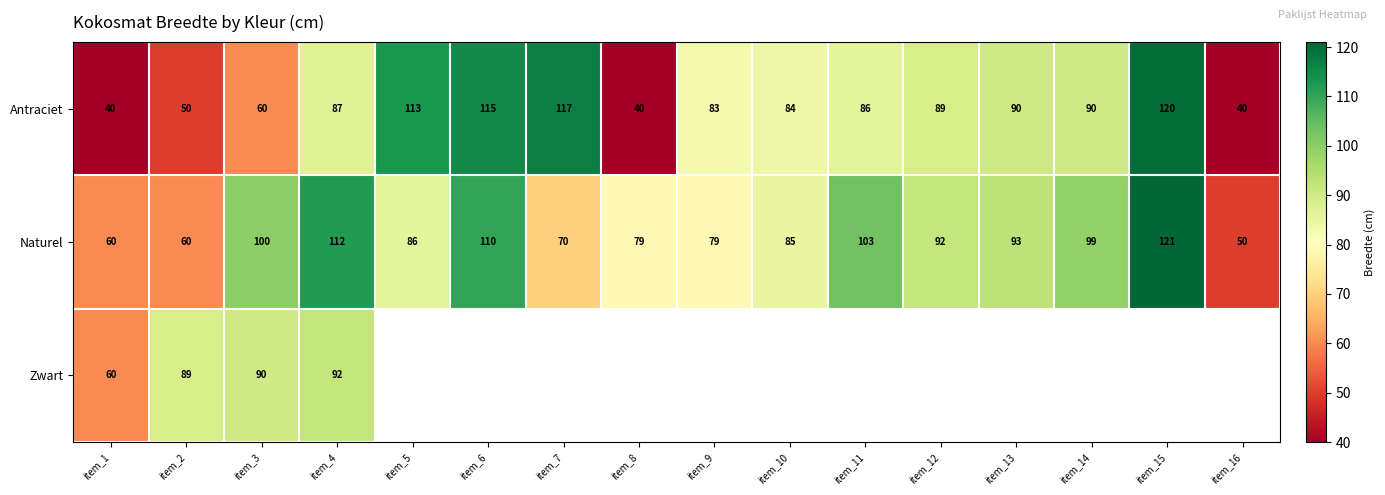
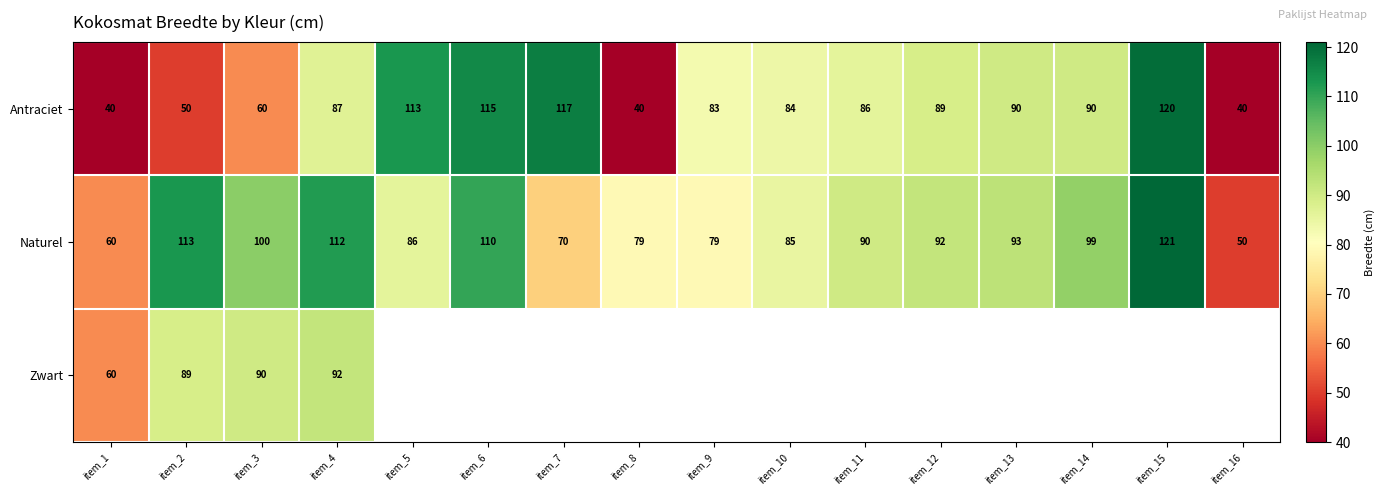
Naturel, item_2: 60 -> 113
Naturel, item_11: 103 -> 90
